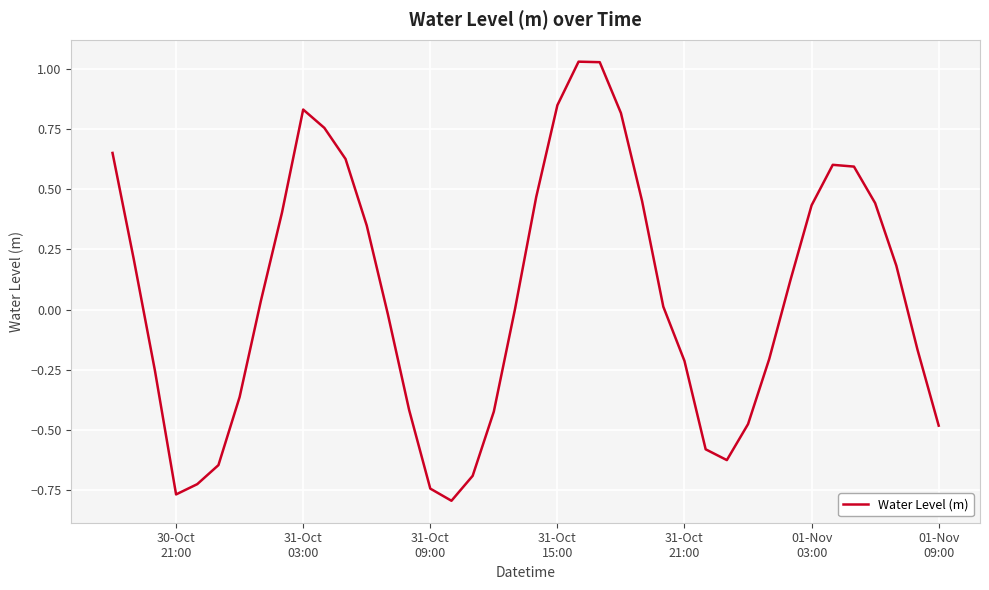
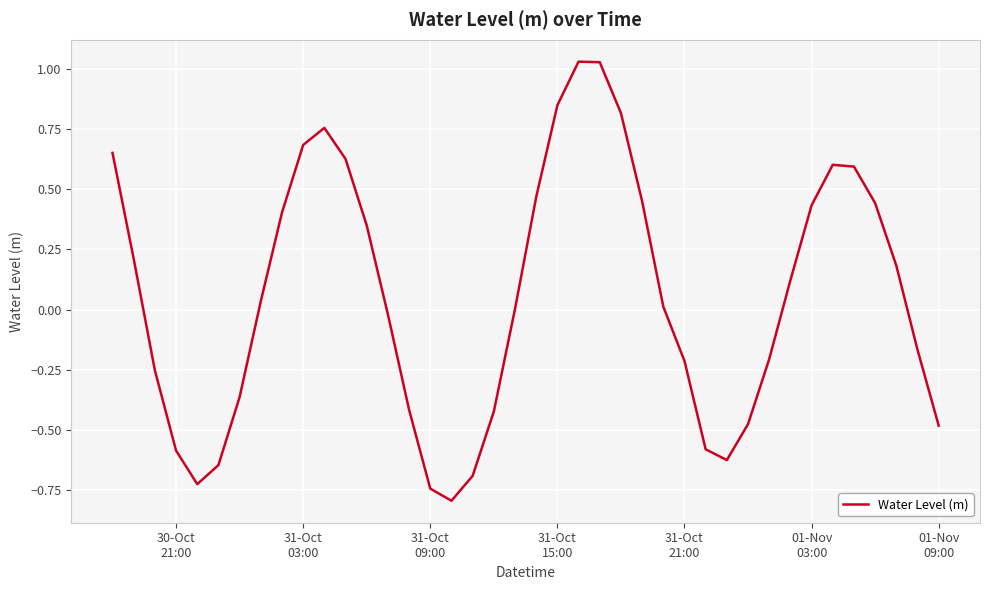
30-Oct 21:00: -0.77 -> -0.59
31-Oct 03:00: 0.83 -> 0.68
